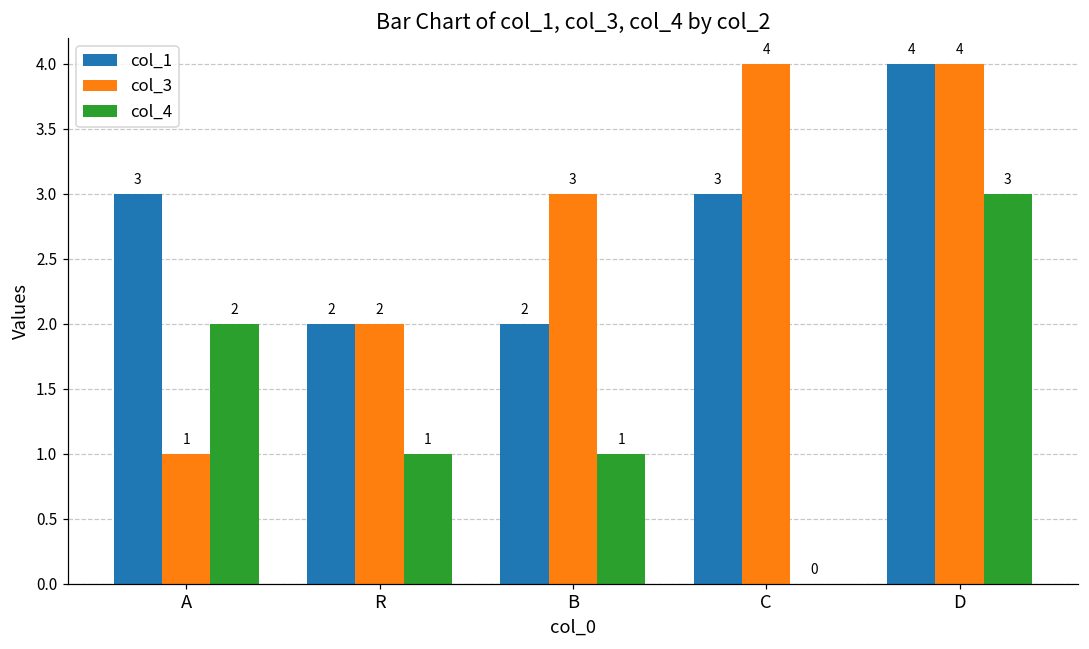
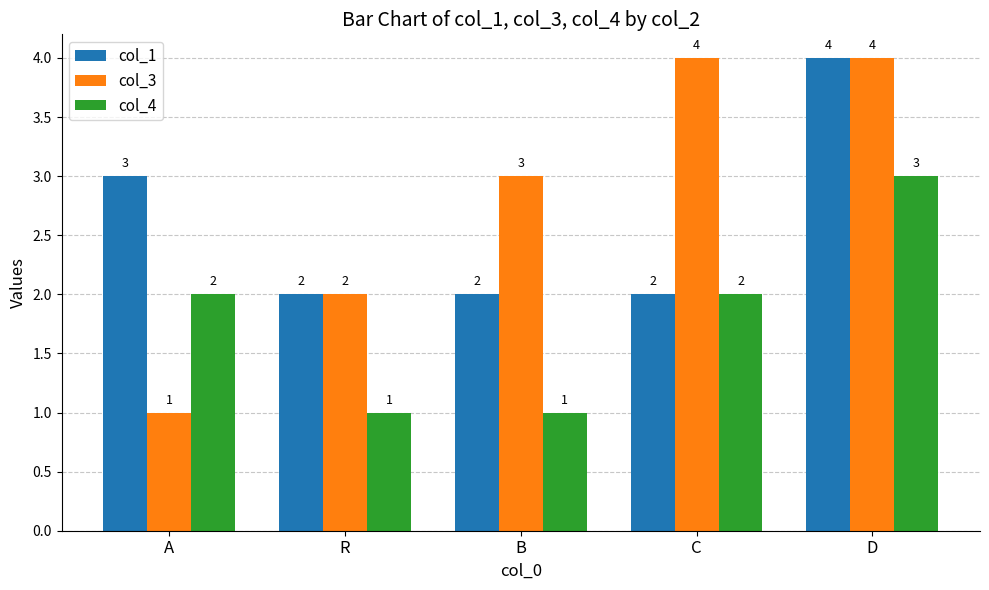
col_1, C: 3 -> 2
col_4, C: 0 -> 2
